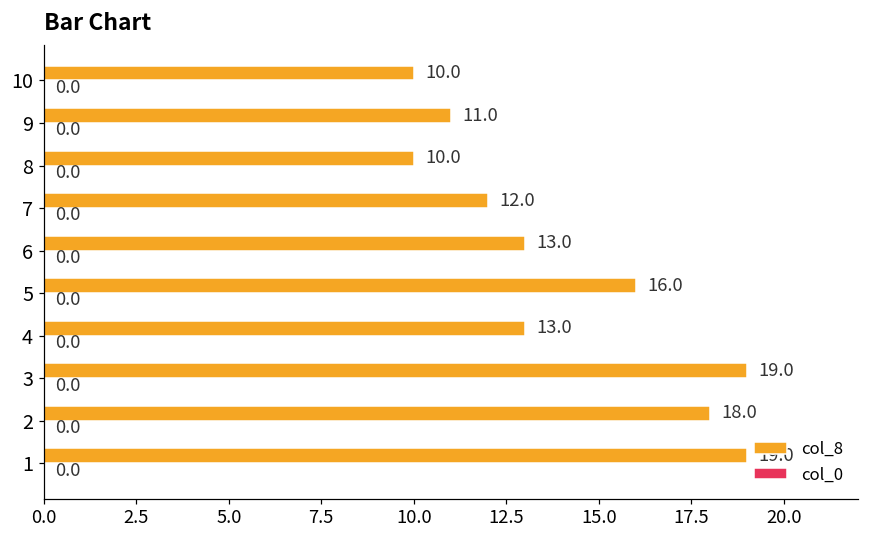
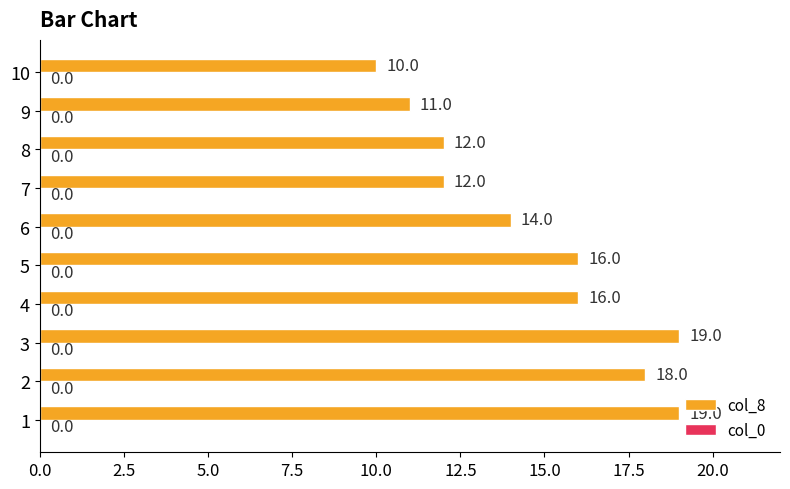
col_8, 8: 10.0 -> 12.0
col_8, 6: 13.0 -> 14.0
col_8, 4: 13.0 -> 16.0
